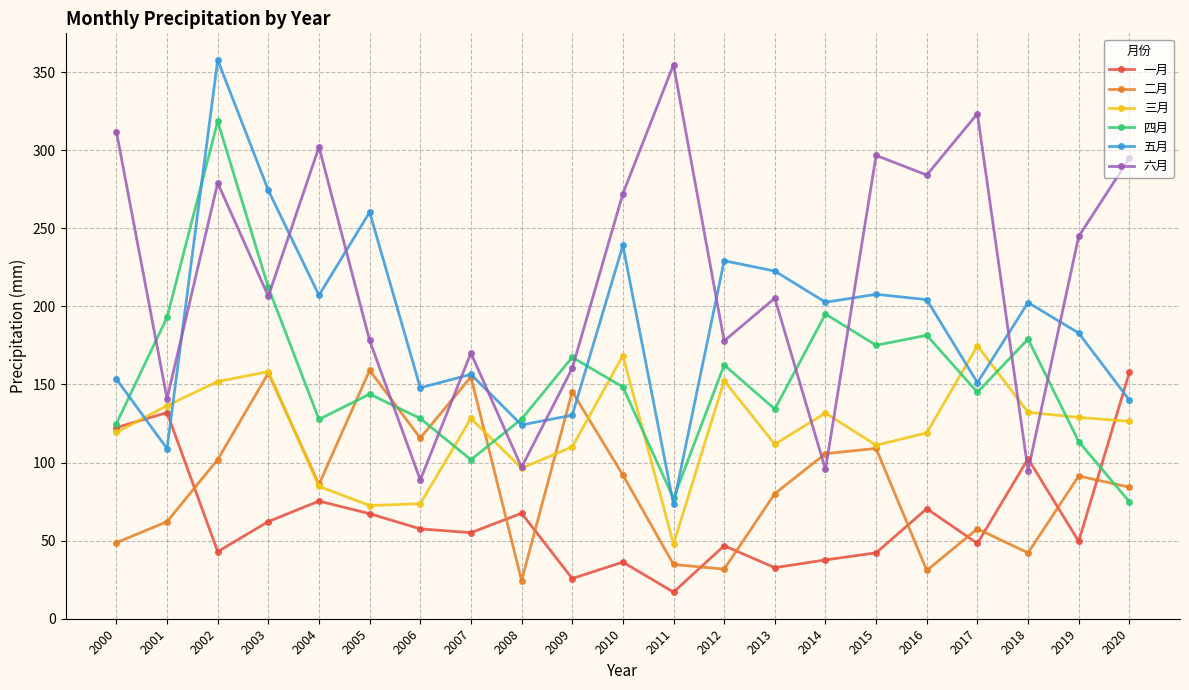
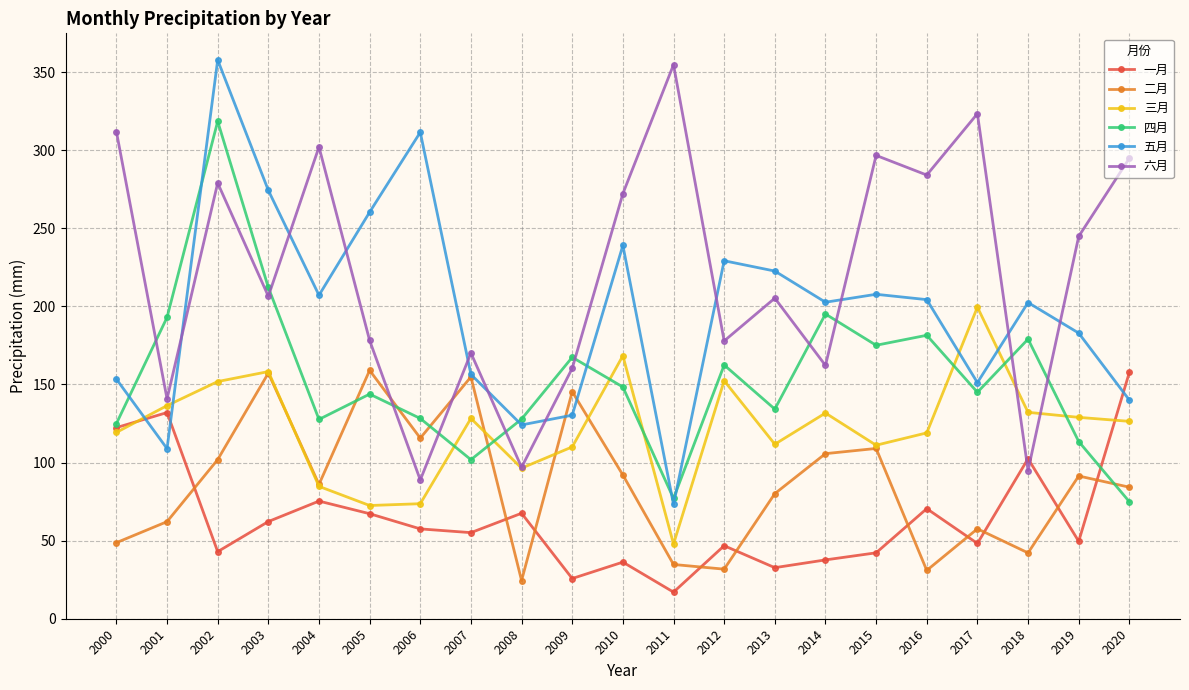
五月, 2006: 148 -> 311
六月, 2014: 96 -> 162
三月, 2017: 175 -> 199
